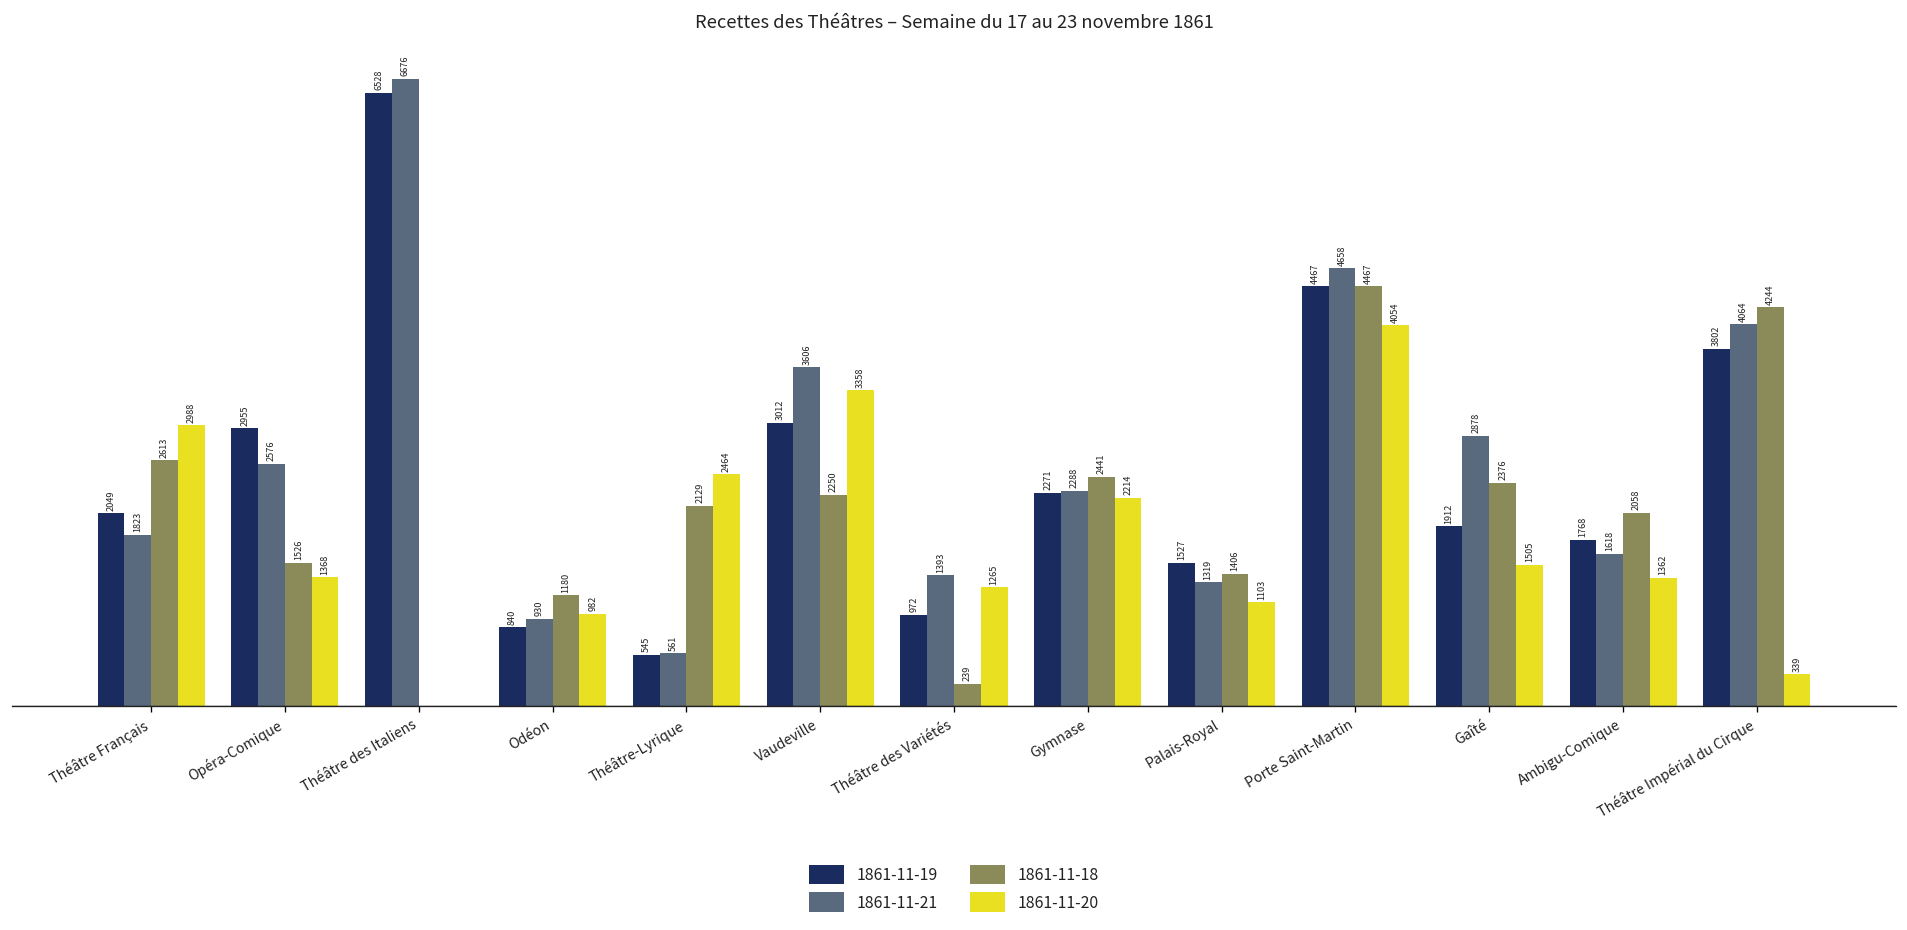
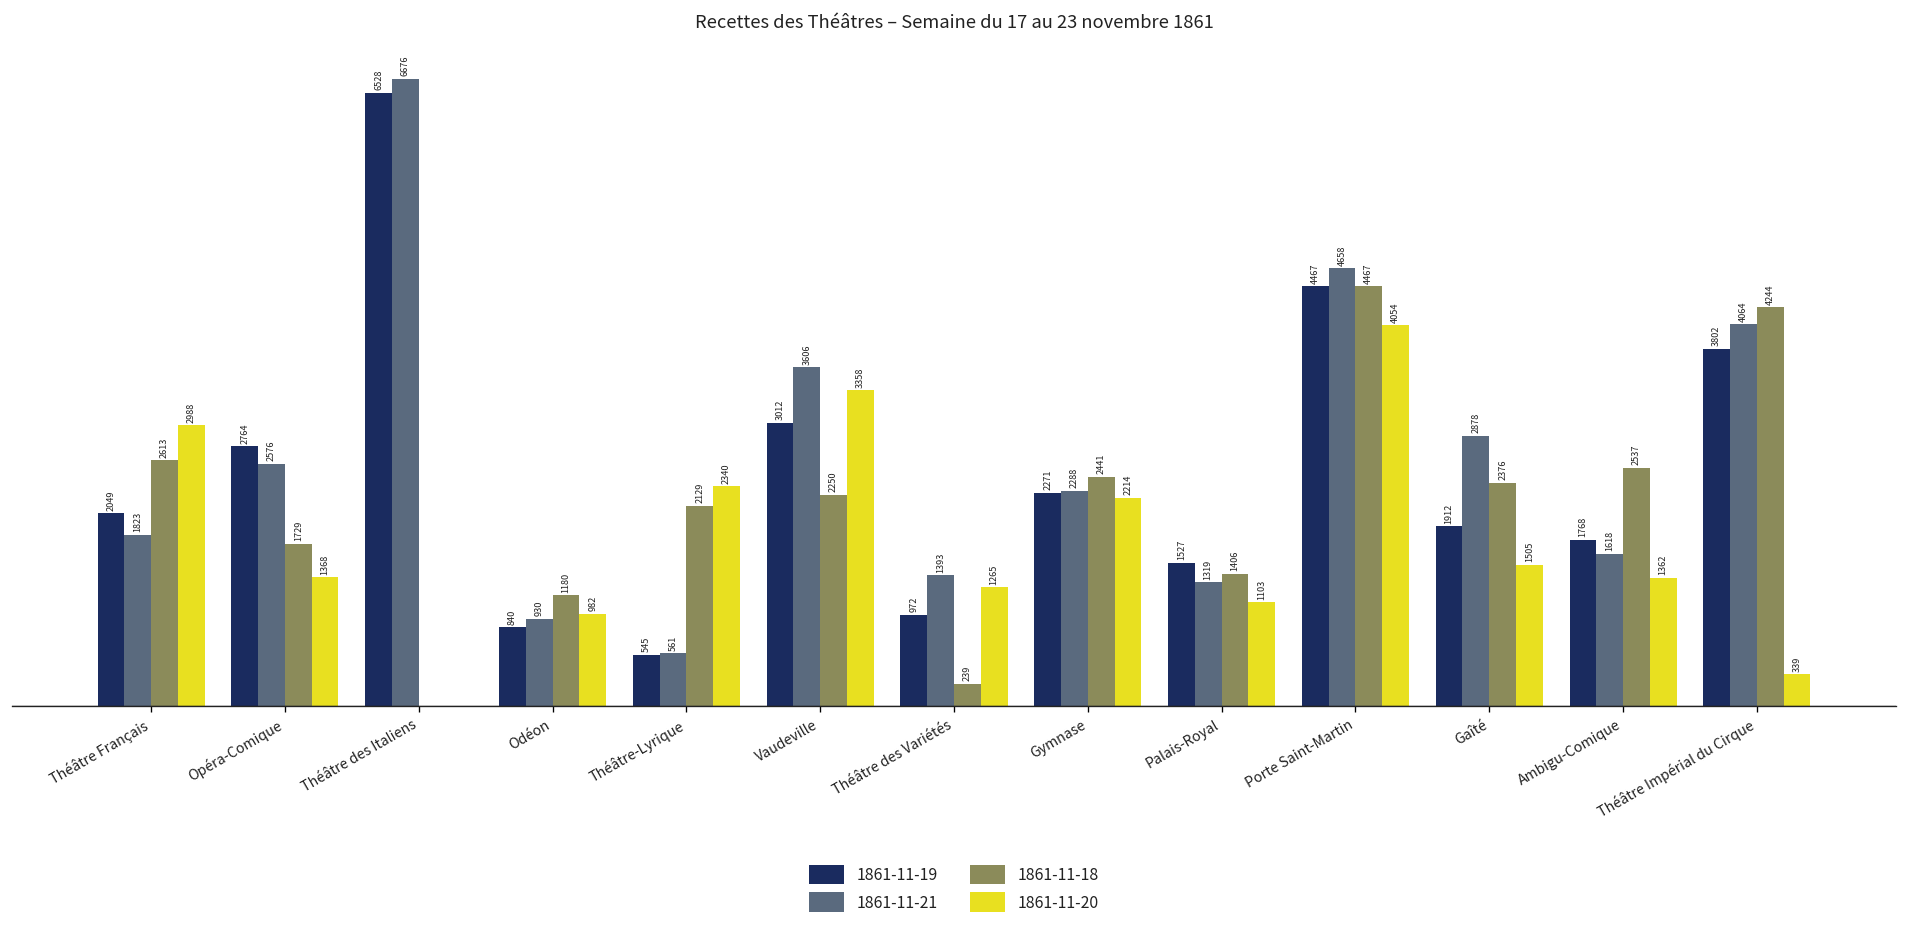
1861-11-19, Opéra-Comique: 2955 -> 2764
1861-11-18, Opéra-Comique: 1526 -> 1729
1861-11-20, Théâtre-Lyrique: 2464 -> 2340
1861-11-18, Ambigu-Comique: 2058 -> 2537
